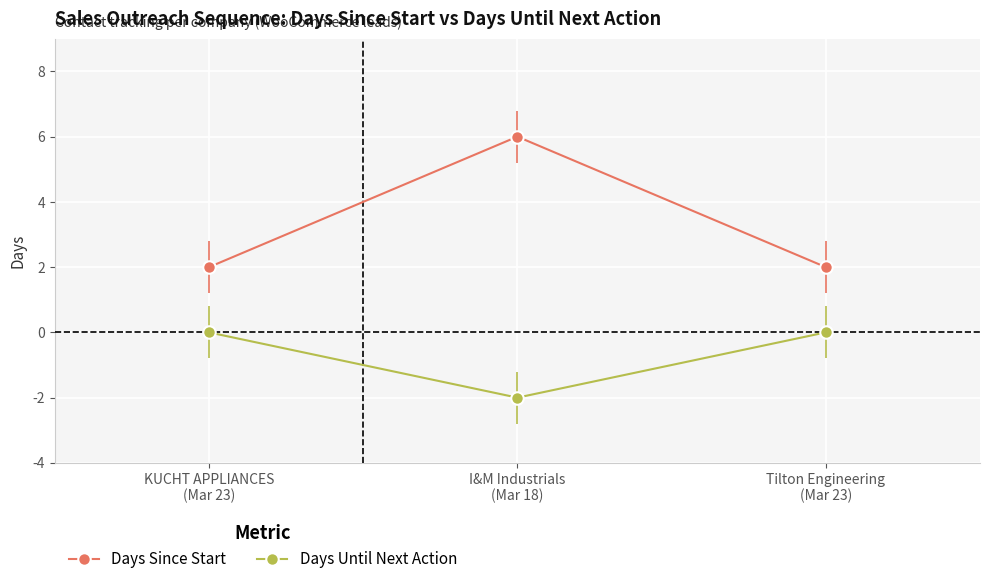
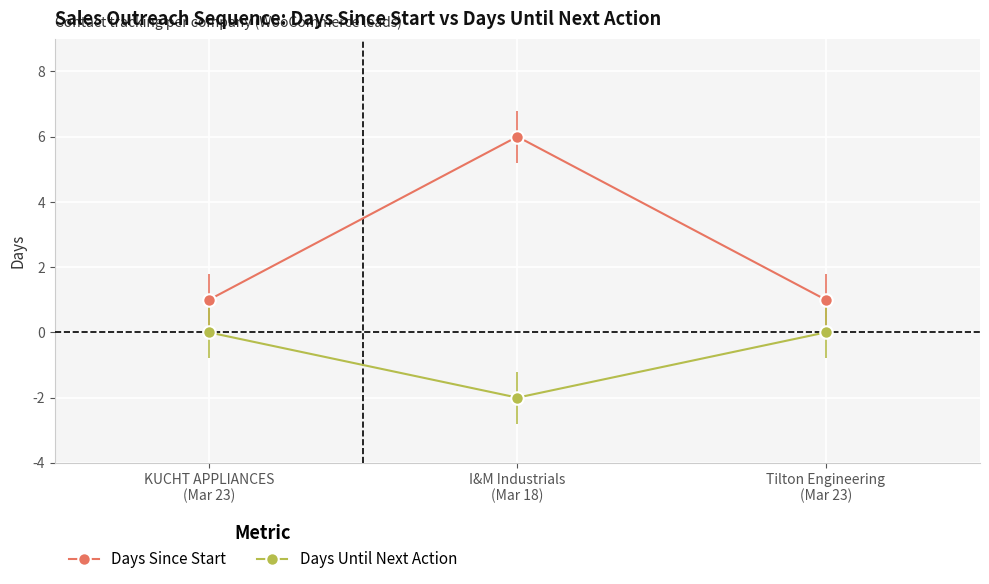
Days Since Start, KUCHT APPLIANCES (Mar 23): 2 -> 1
Days Since Start, Tilton Engineering (Mar 23): 2 -> 1
